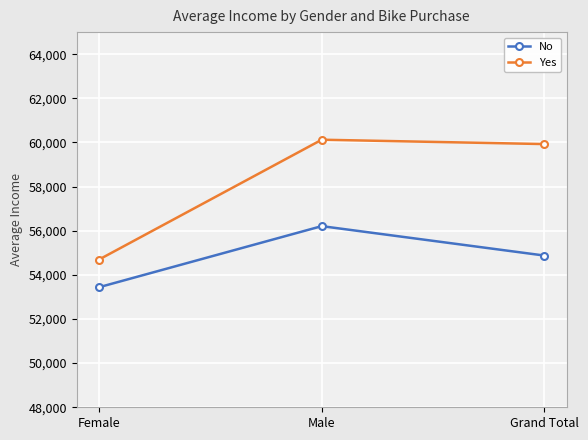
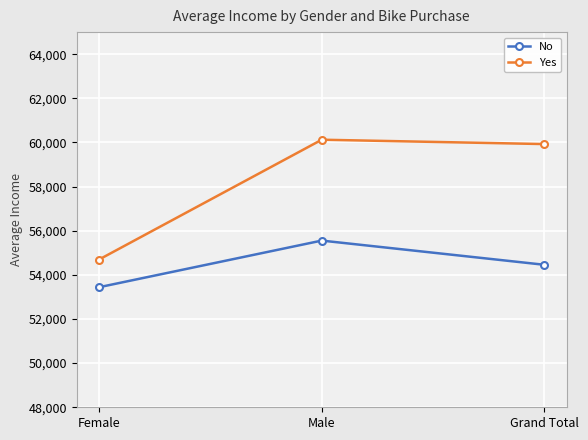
No, Male: 56,200 -> 55,600
No, Grand Total: 54,900 -> 54,500
